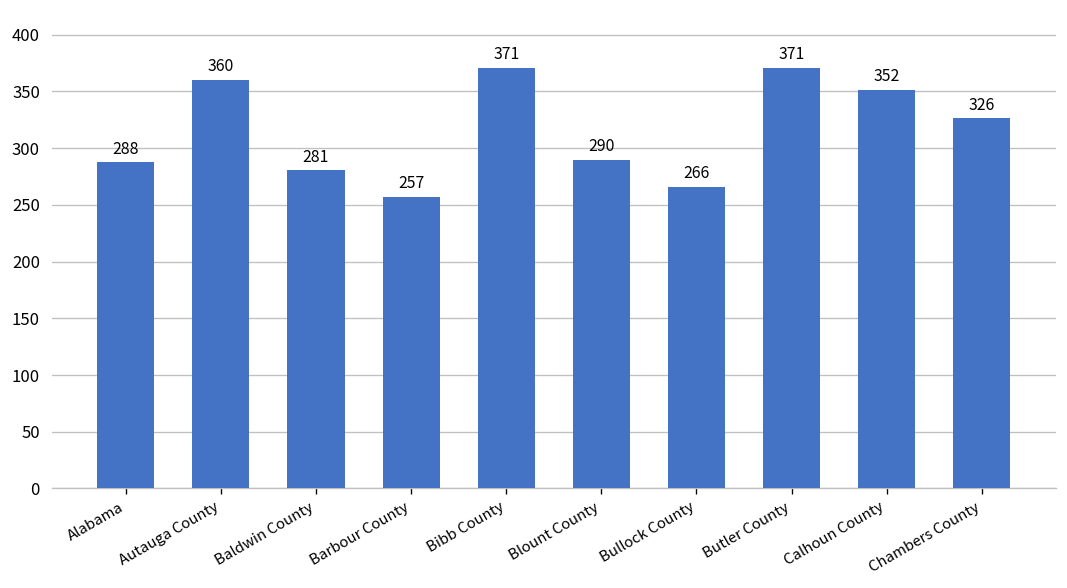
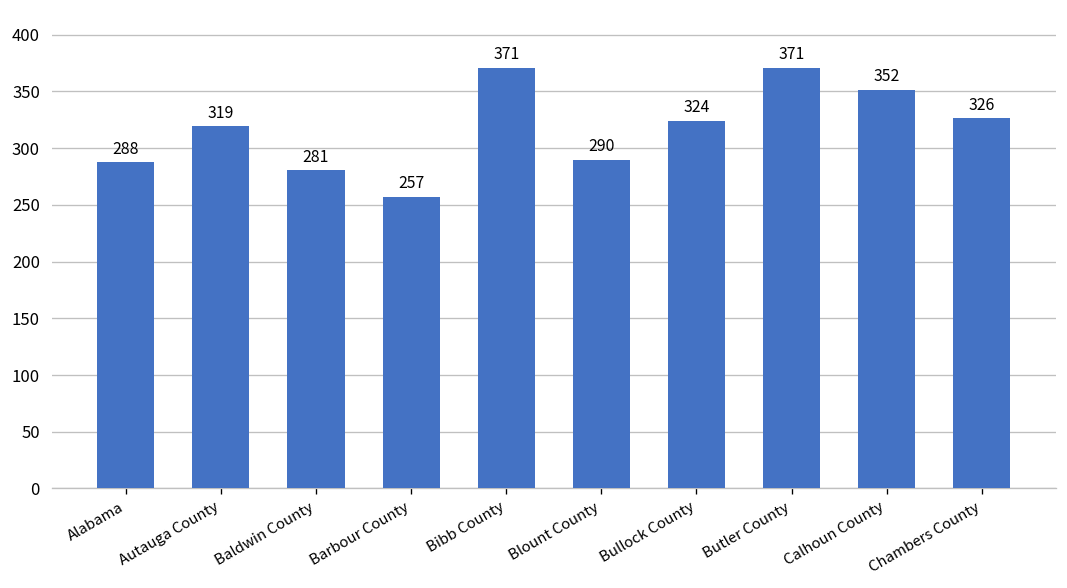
Autauga County: 360 -> 319
Bullock County: 266 -> 324
